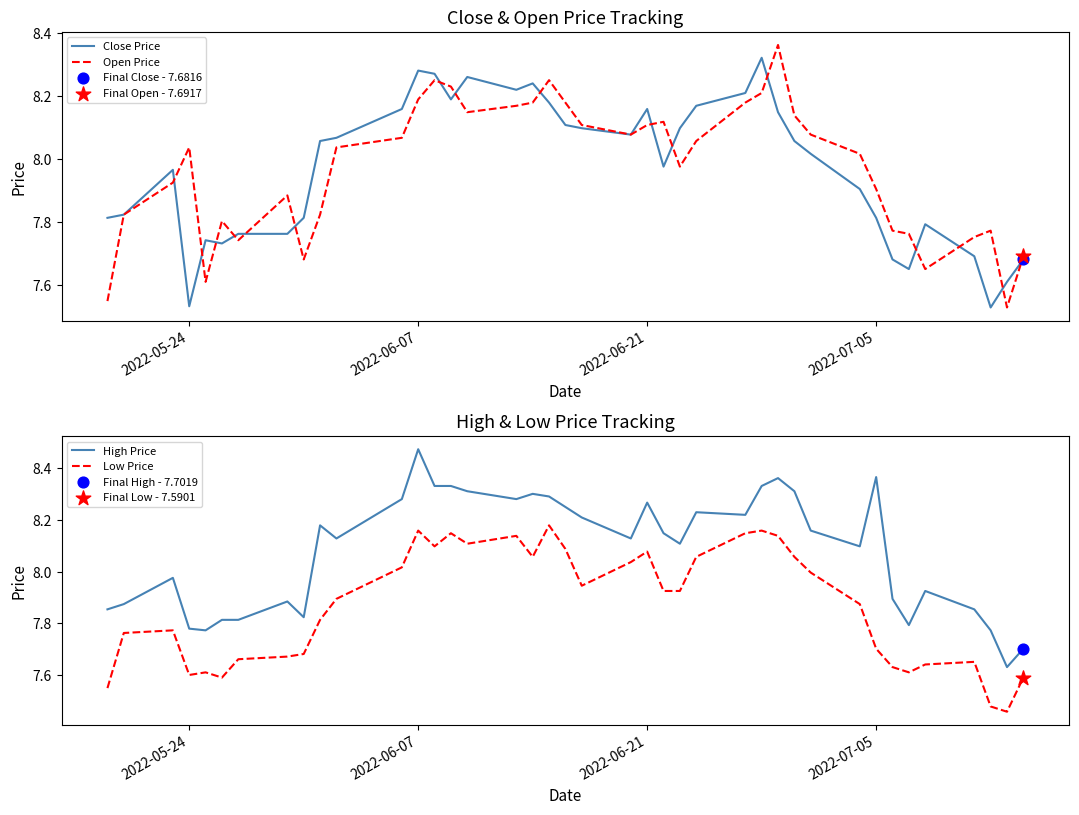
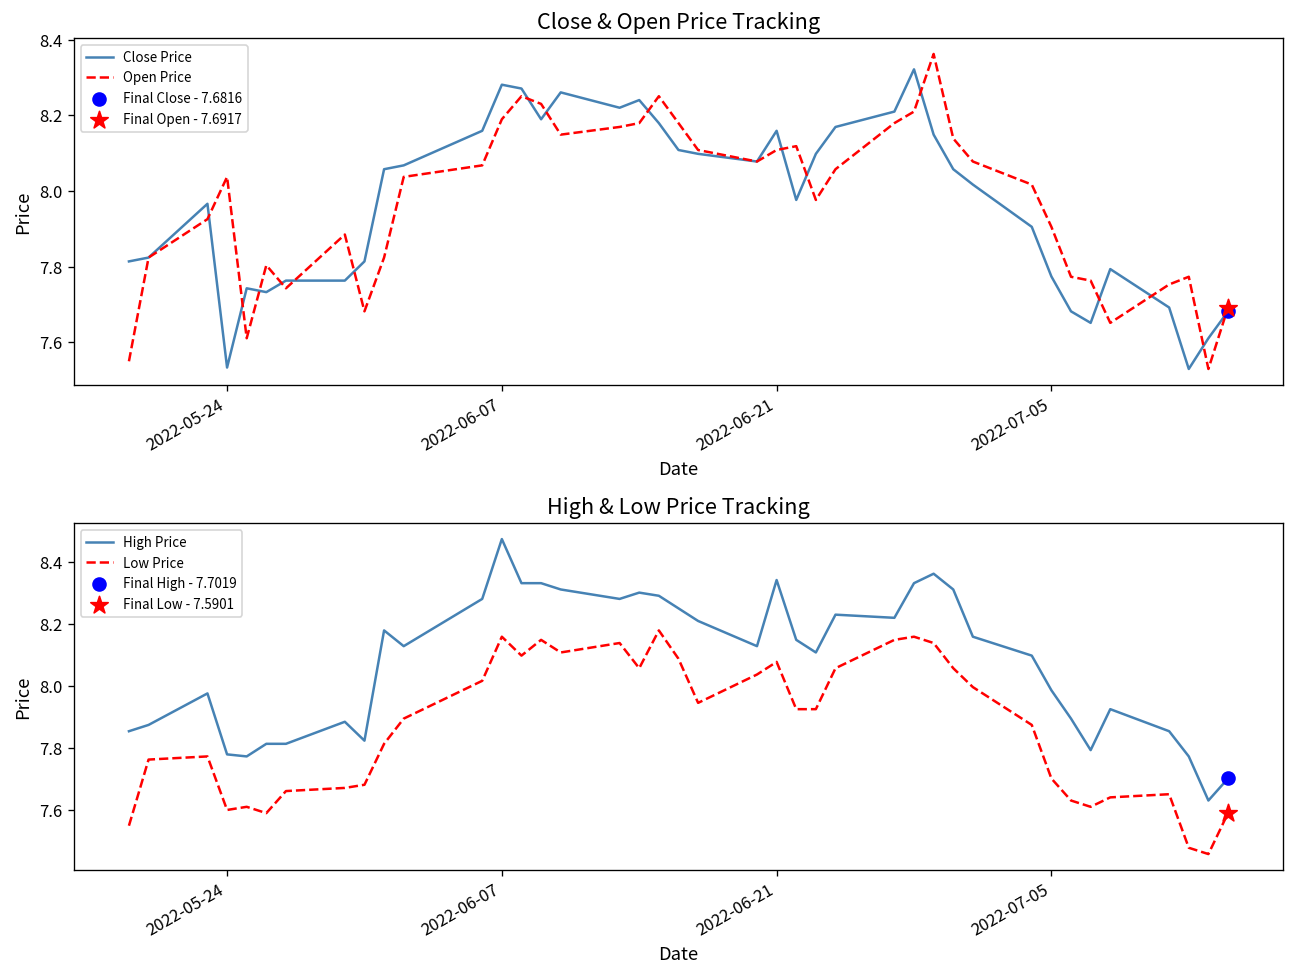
Close & Open Price Tracking, Close Price, 2022-07-05: 7.81 -> 7.77
High & Low Price Tracking, High Price, 2022-06-21: 8.27 -> 8.34
High & Low Price Tracking, High Price, 2022-07-05: 8.37 -> 7.99
